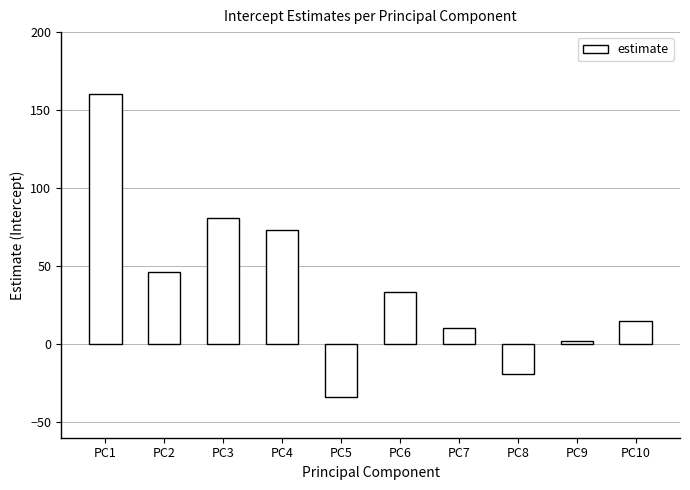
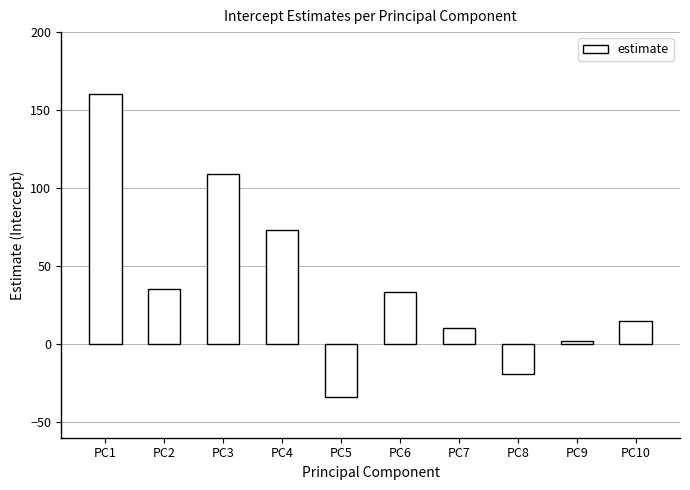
PC2: 46 -> 35
PC3: 81 -> 109
